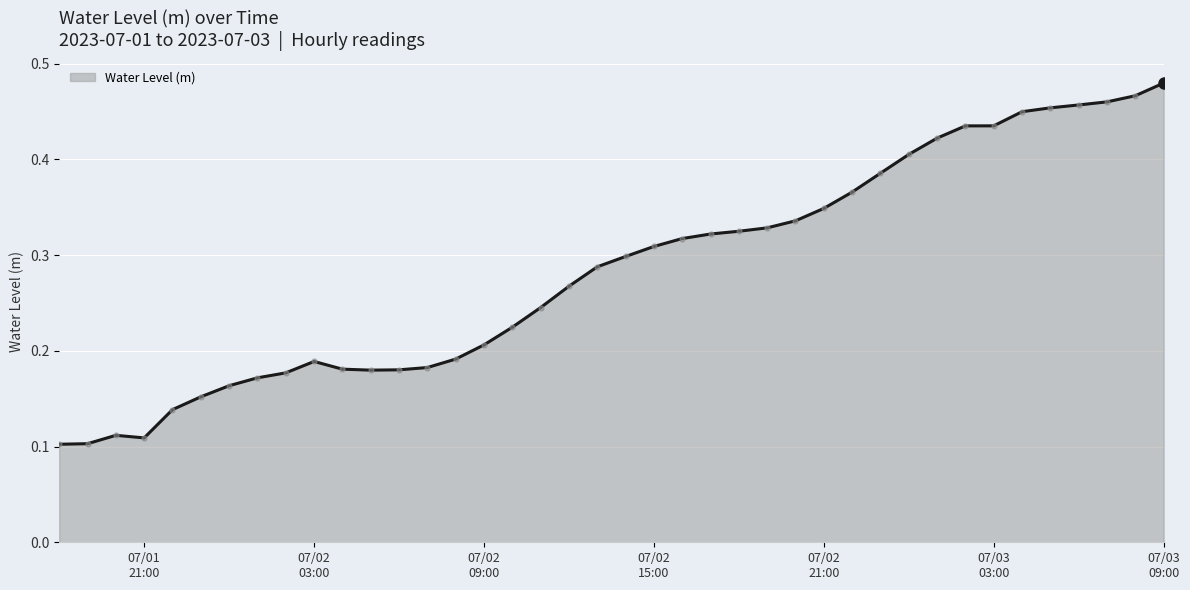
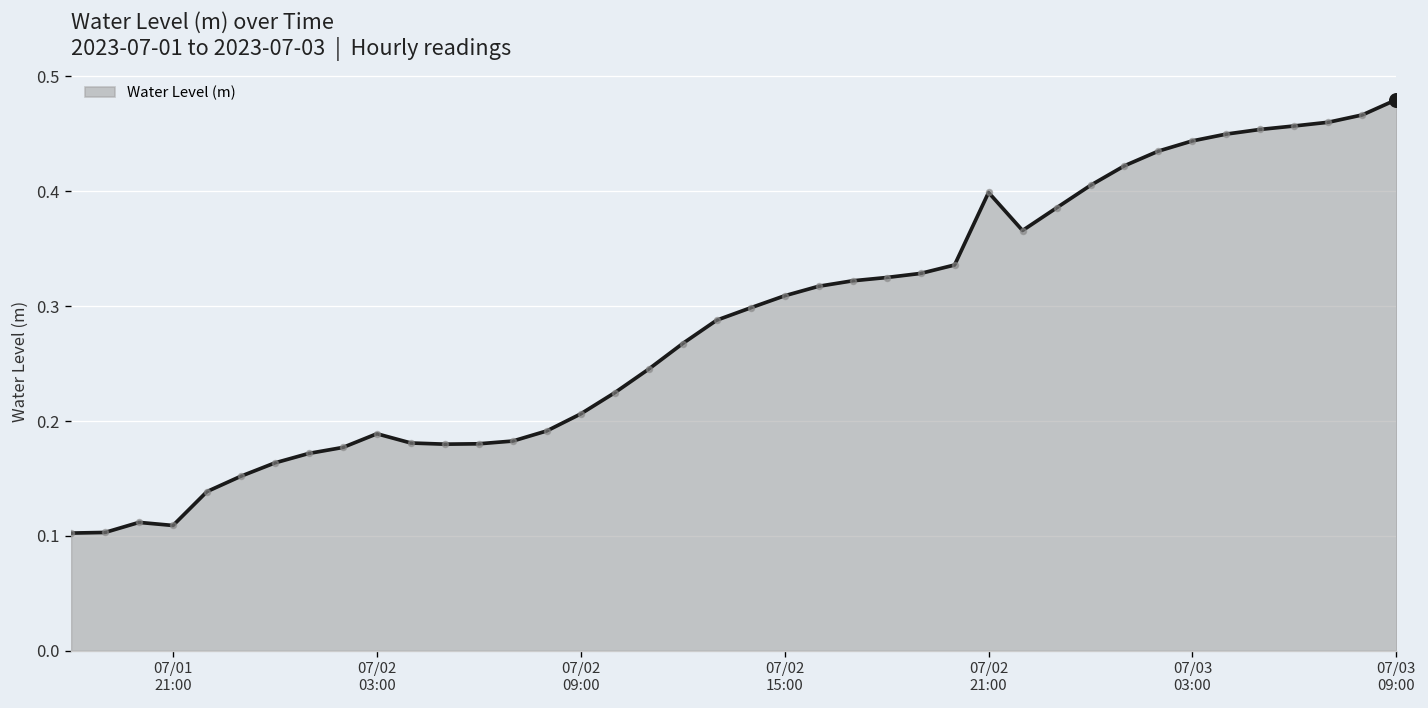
Water Level (m), 07/02 21:00: 0.35 -> 0.40
Water Level (m), 07/03 03:00: 0.435 -> 0.444
